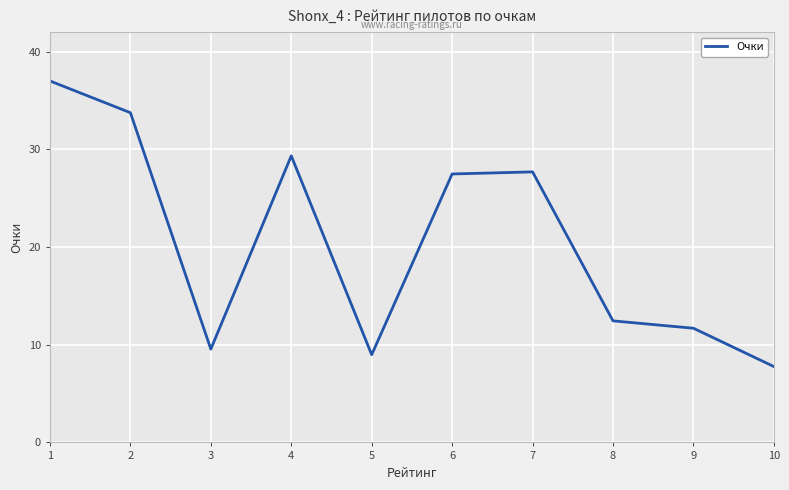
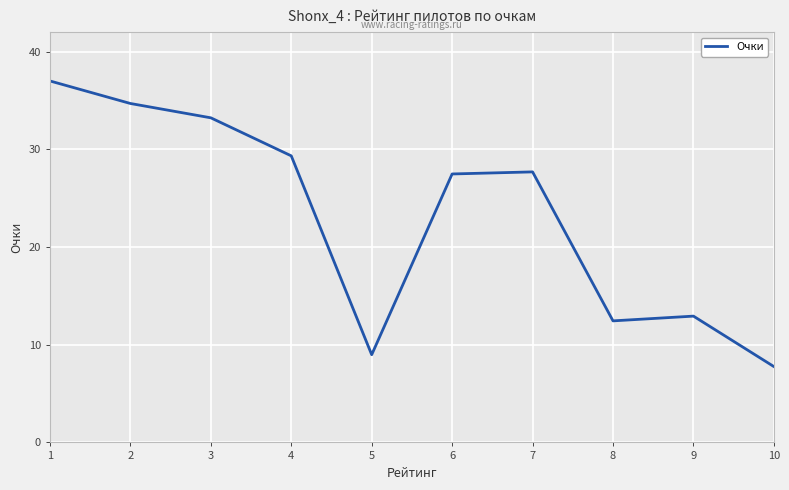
2: 34 -> 35
3: 10 -> 33
9: 12 -> 13
